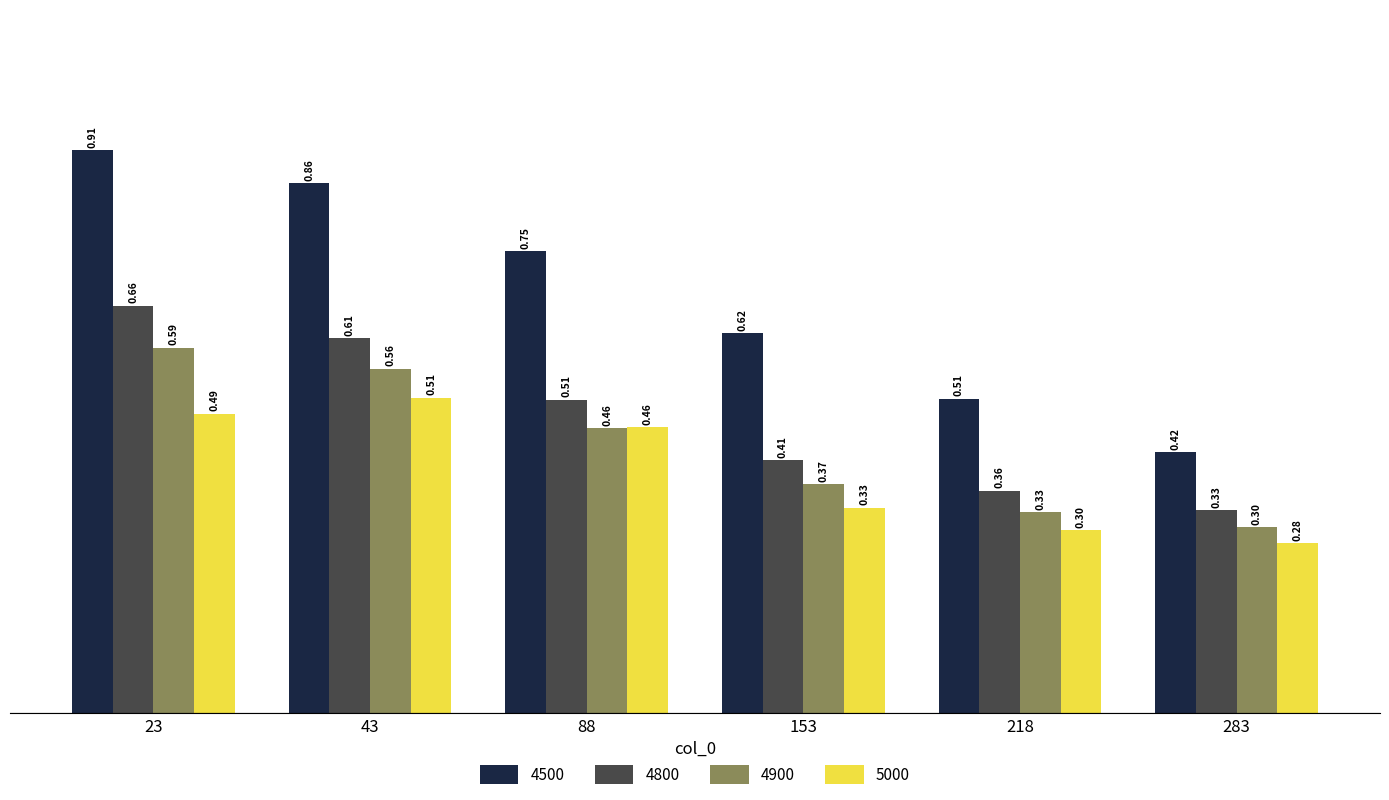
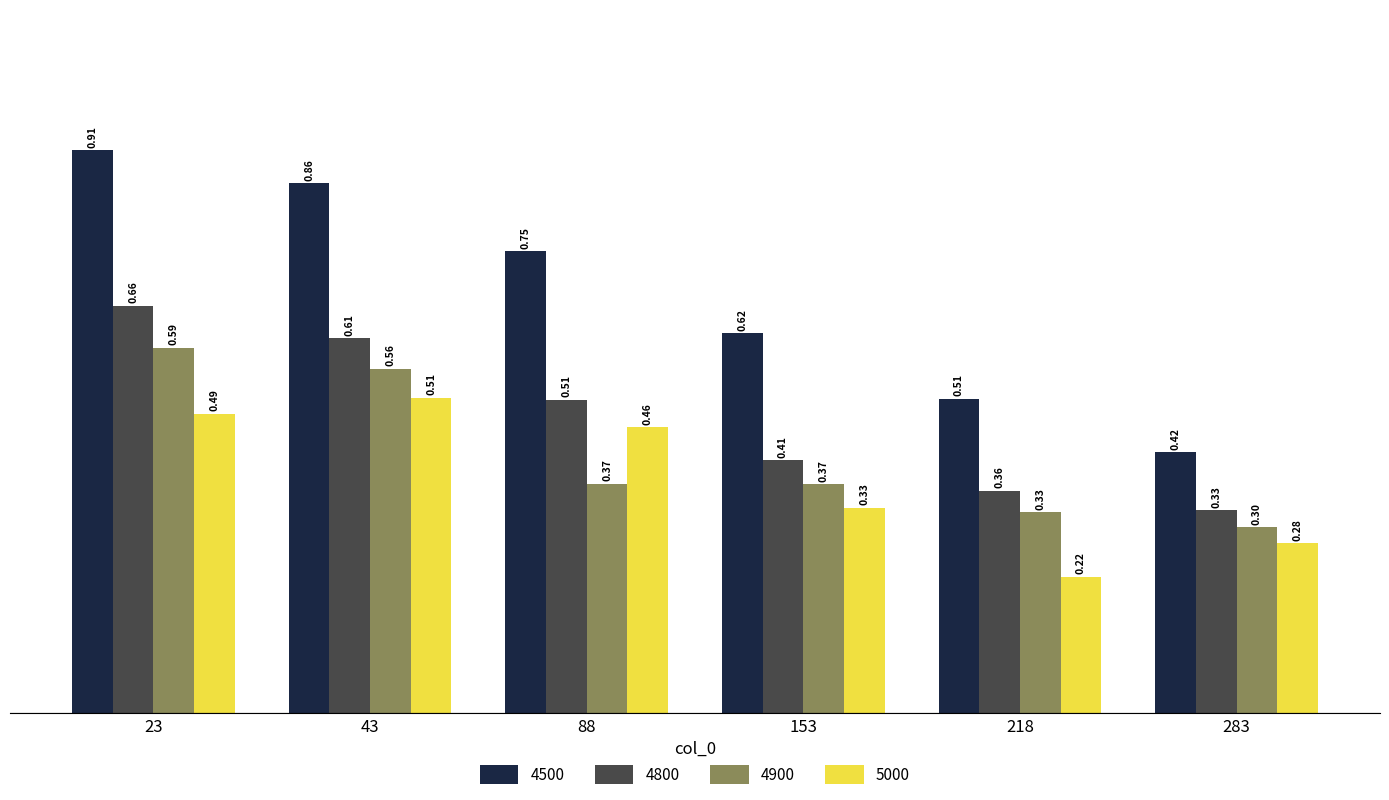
4900, 88: 0.46 -> 0.37
5000, 218: 0.30 -> 0.22
